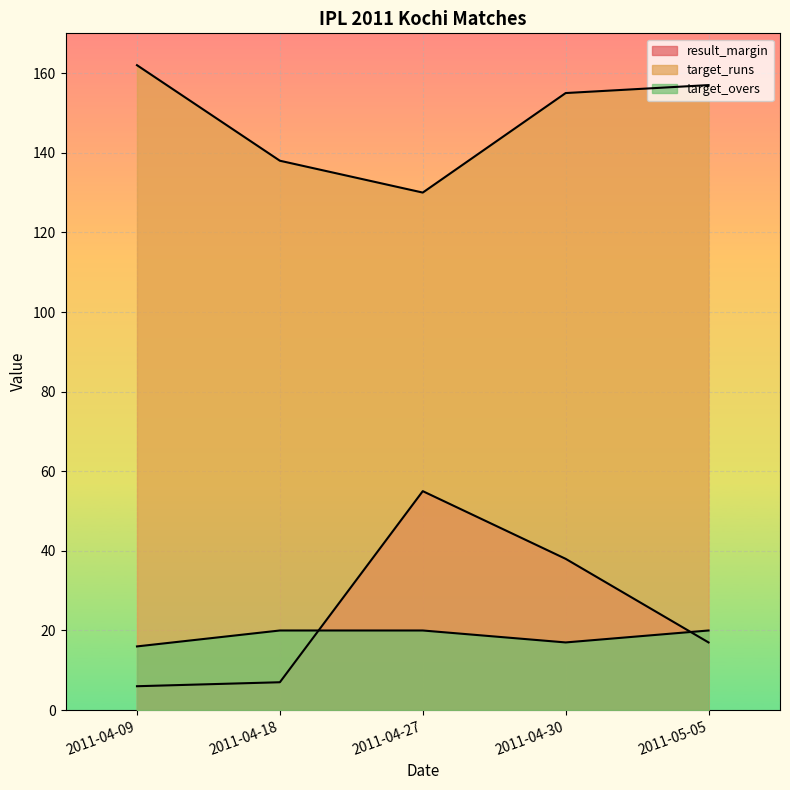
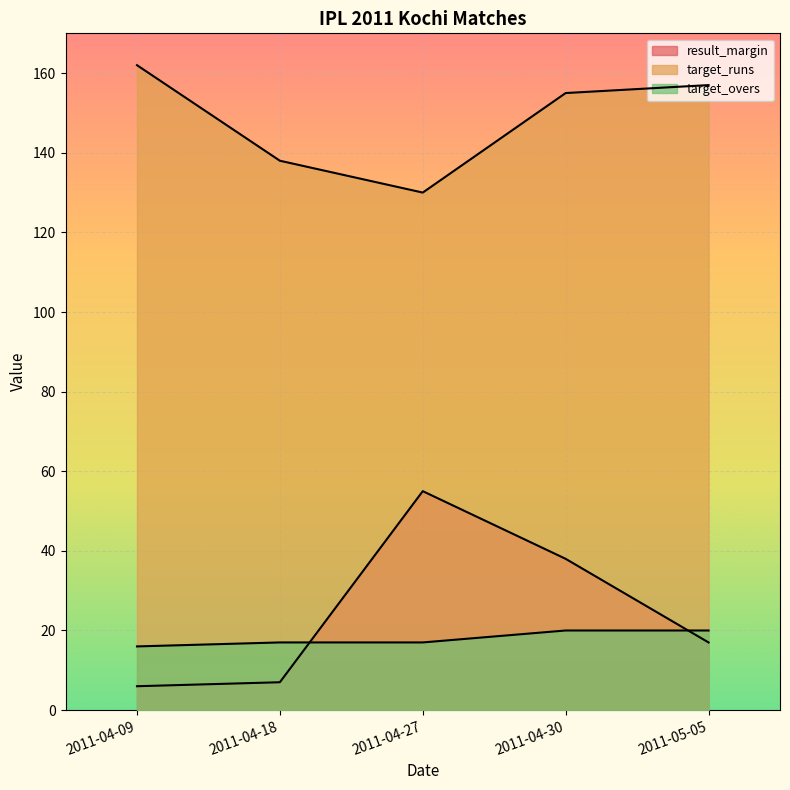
target_overs, 2011-04-18: 20 -> 17
target_overs, 2011-04-27: 20 -> 17
target_overs, 2011-04-30: 17 -> 20
